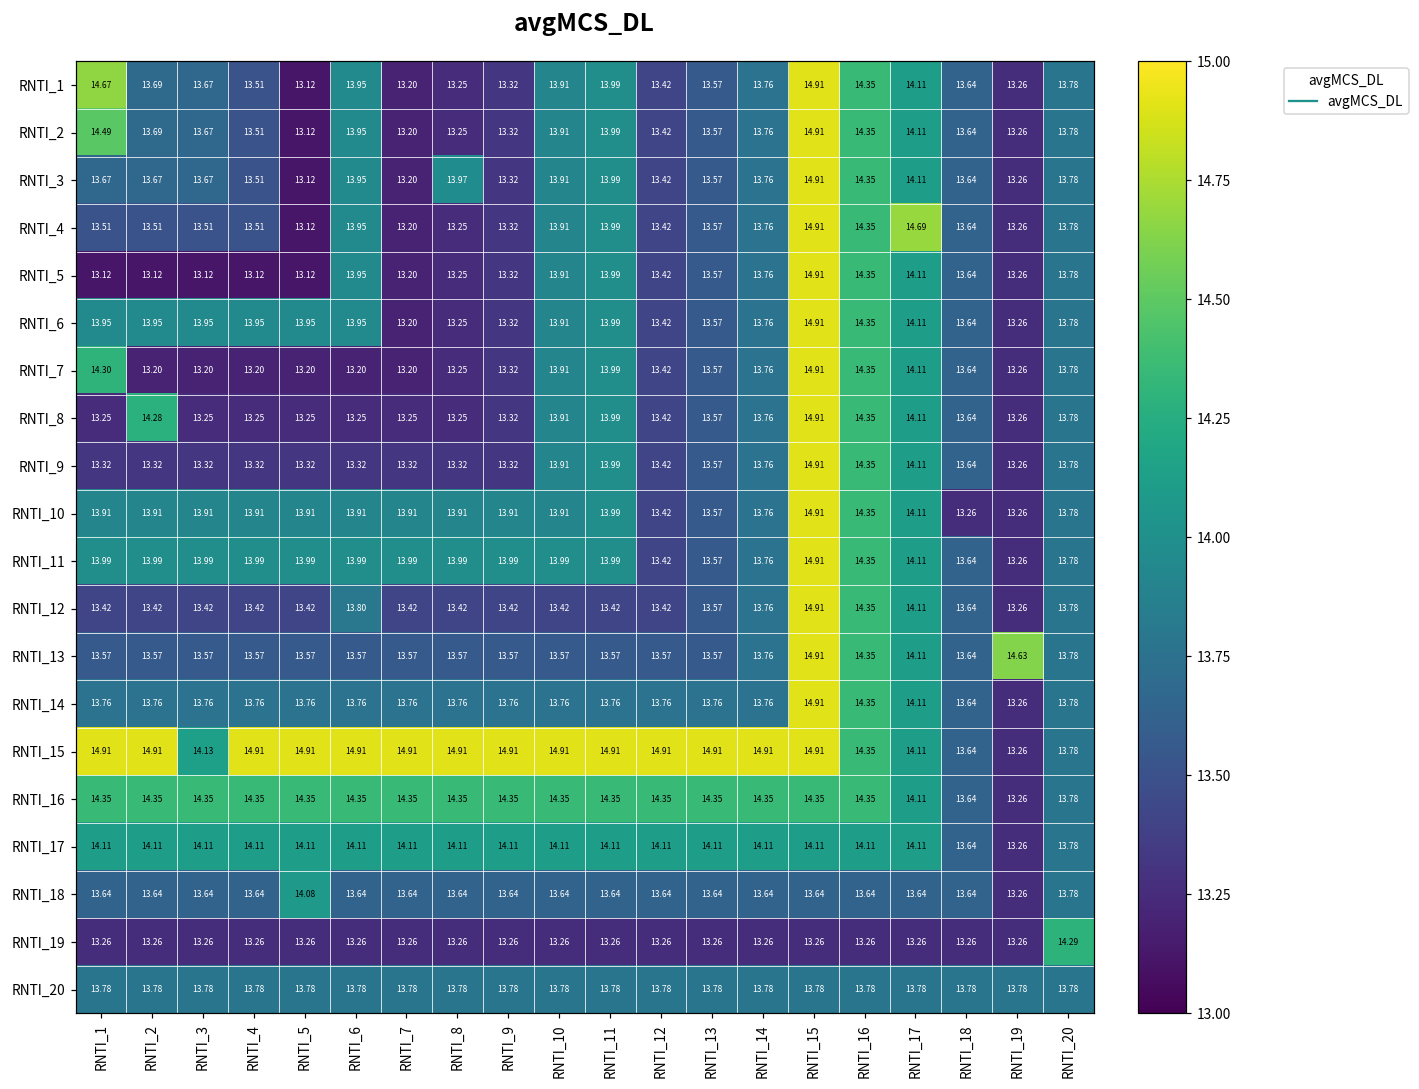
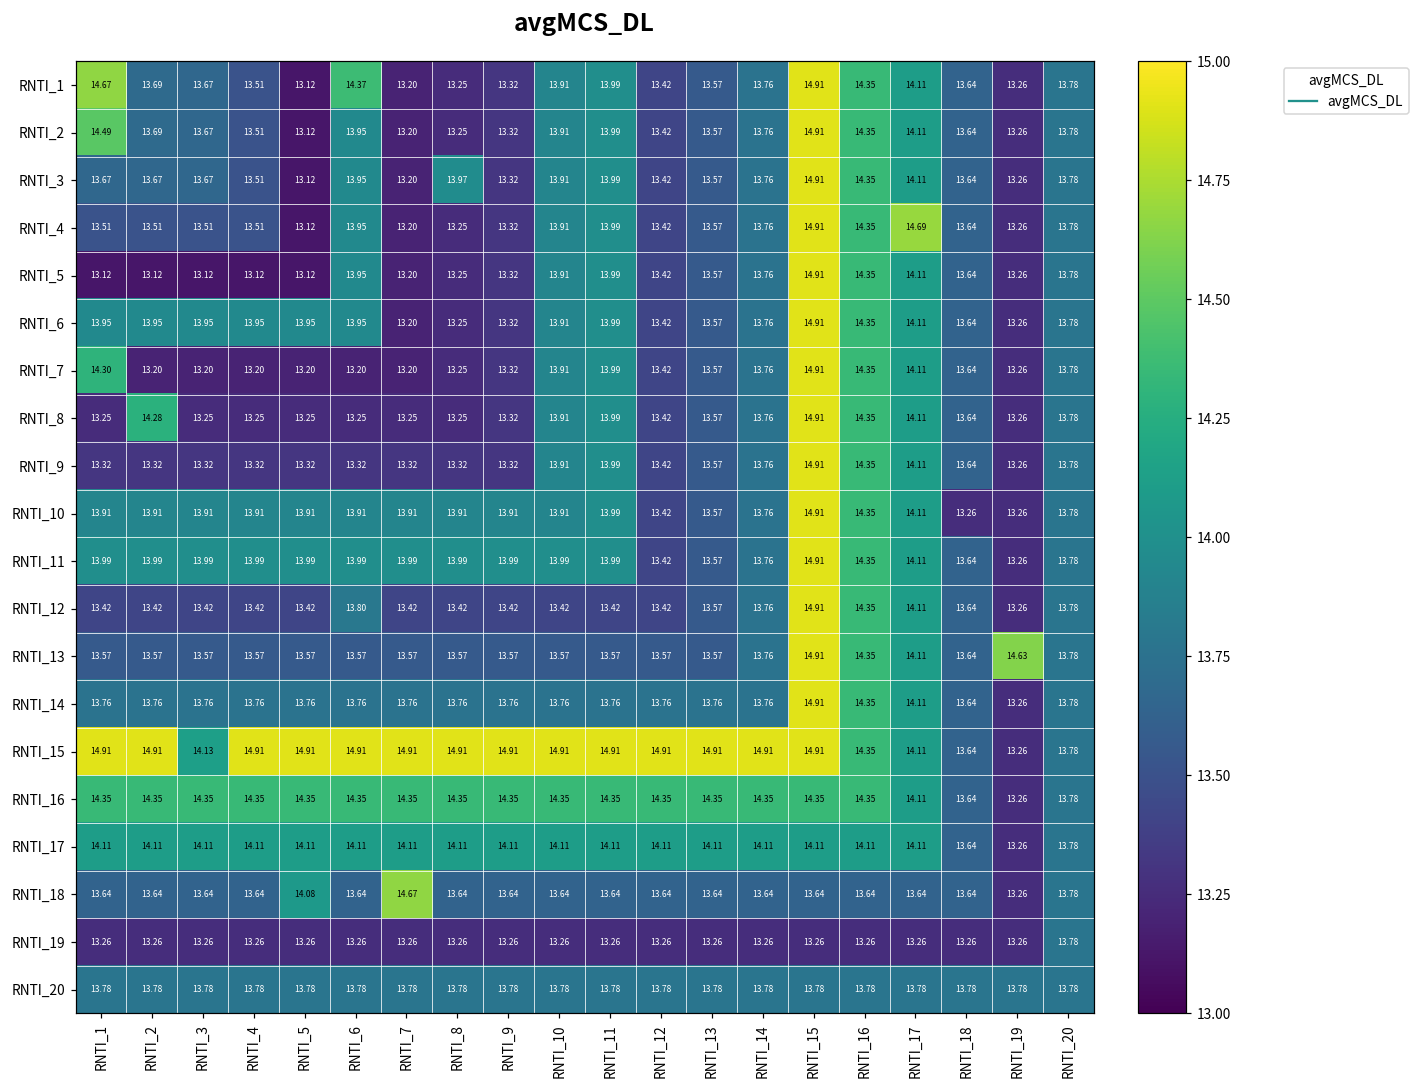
RNTI_1, RNTI_6: 13.95 -> 14.37
RNTI_18, RNTI_7: 13.64 -> 14.67
RNTI_19, RNTI_20: 14.29 -> 13.78
